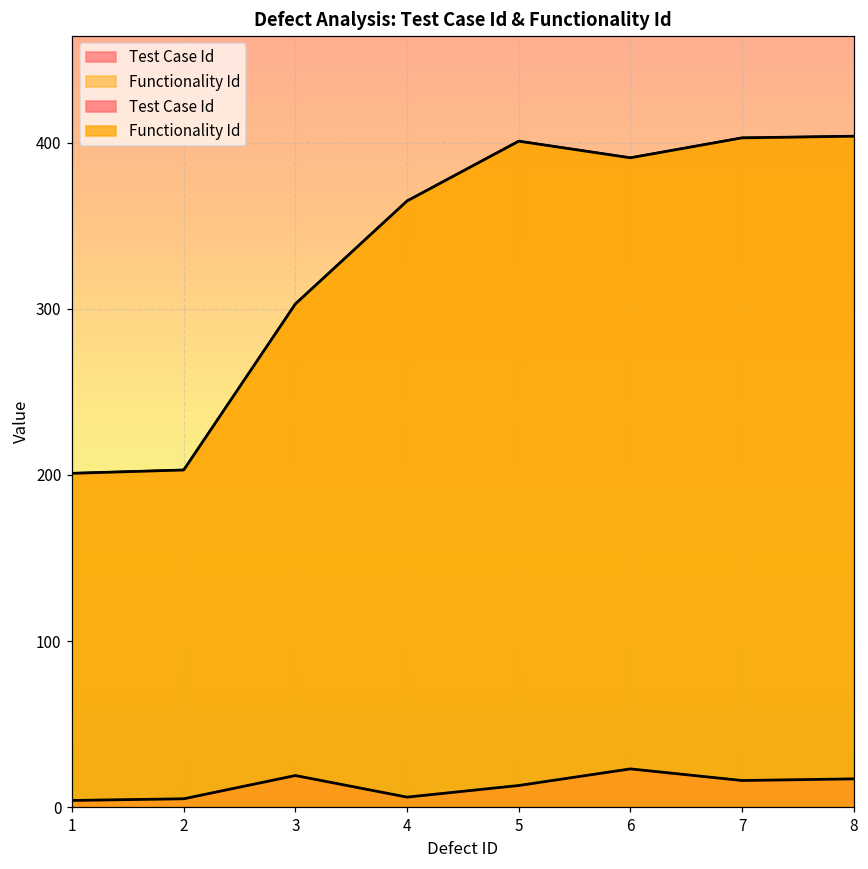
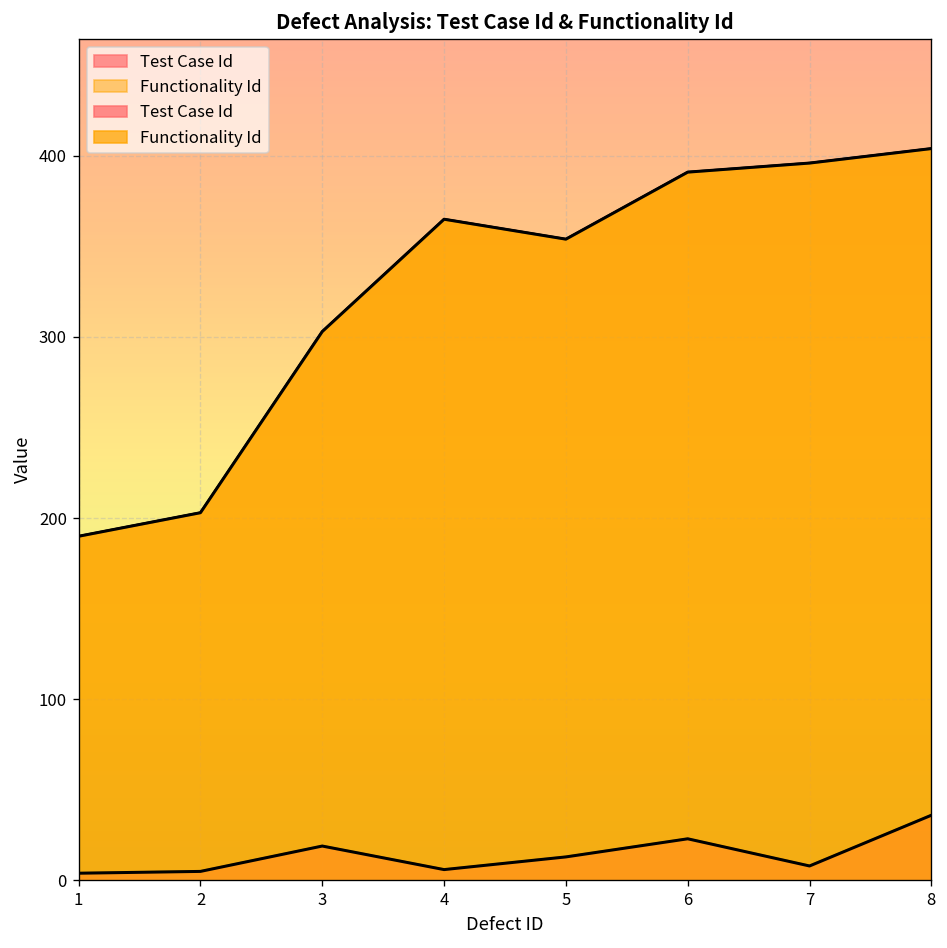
Functionality Id, 1: 201 -> 190
Functionality Id, 5: 401 -> 354
Test Case Id, 7: 16 -> 8
Functionality Id, 7: 403 -> 396
Test Case Id, 8: 17 -> 36
